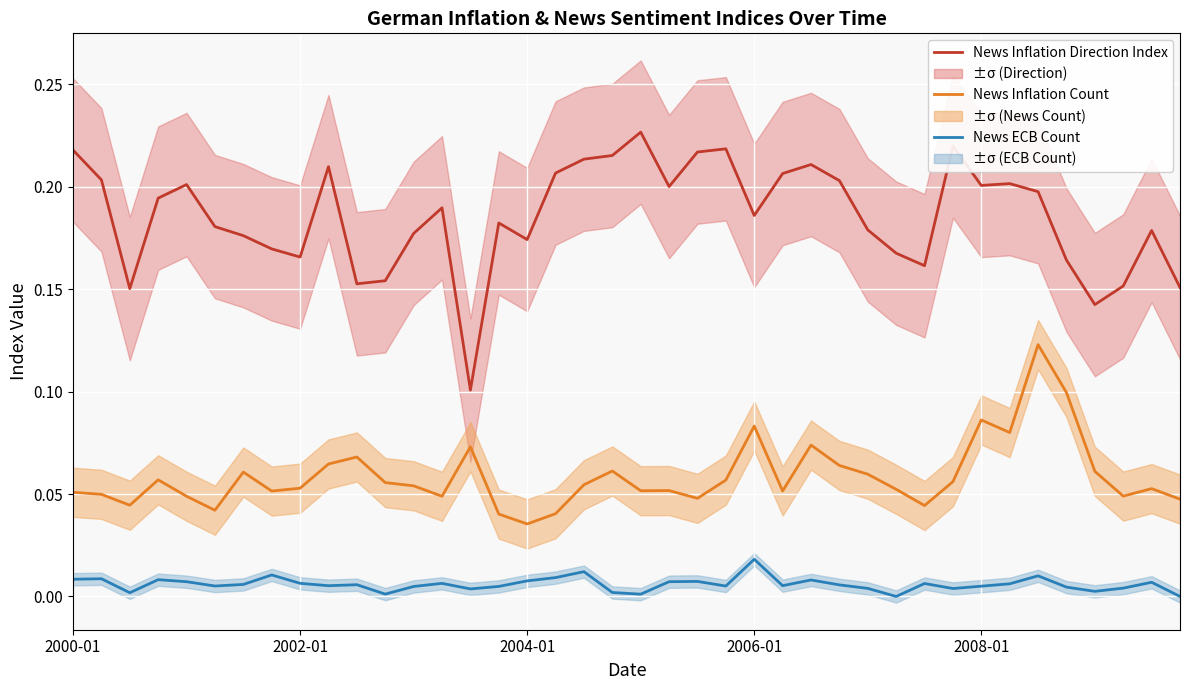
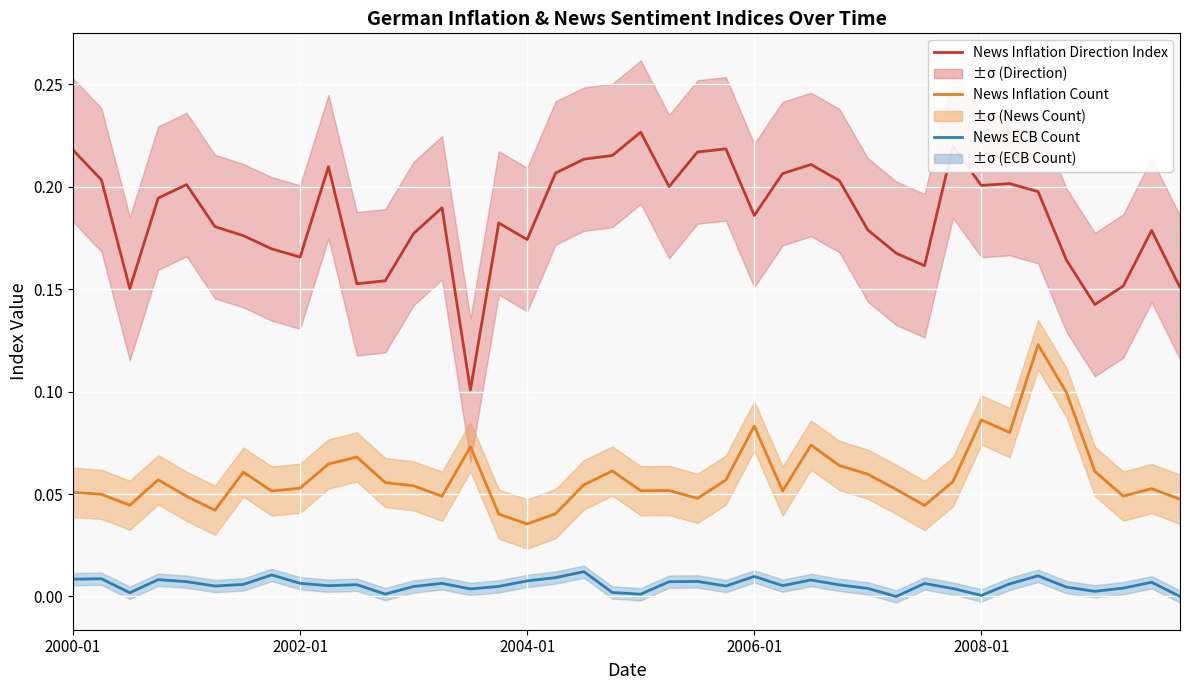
News ECB Count, 2006-01: 0.018 -> 0.010
News ECB Count, 2008-01: 0.005 -> 0.001
